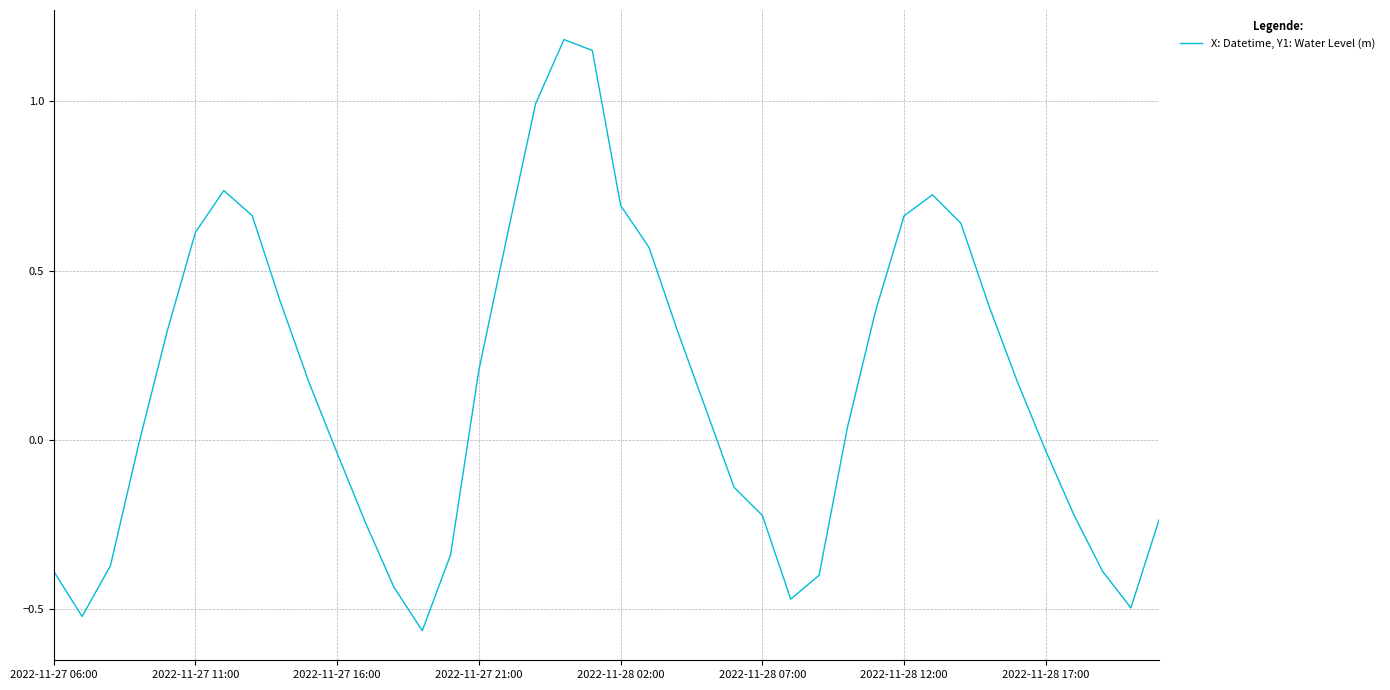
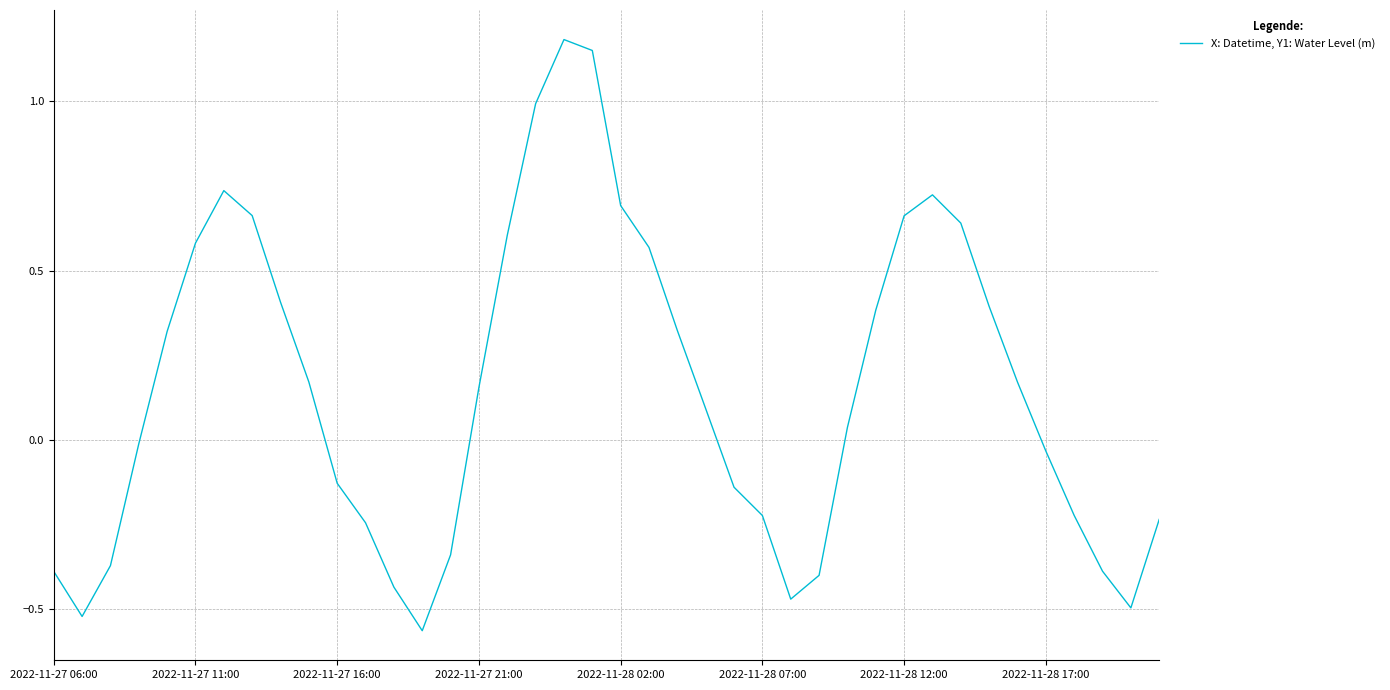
2022-11-27 11:00: 0.61 -> 0.58
2022-11-27 16:00: -0.04 -> -0.13
2022-11-27 21:00: 0.21 -> 0.15
